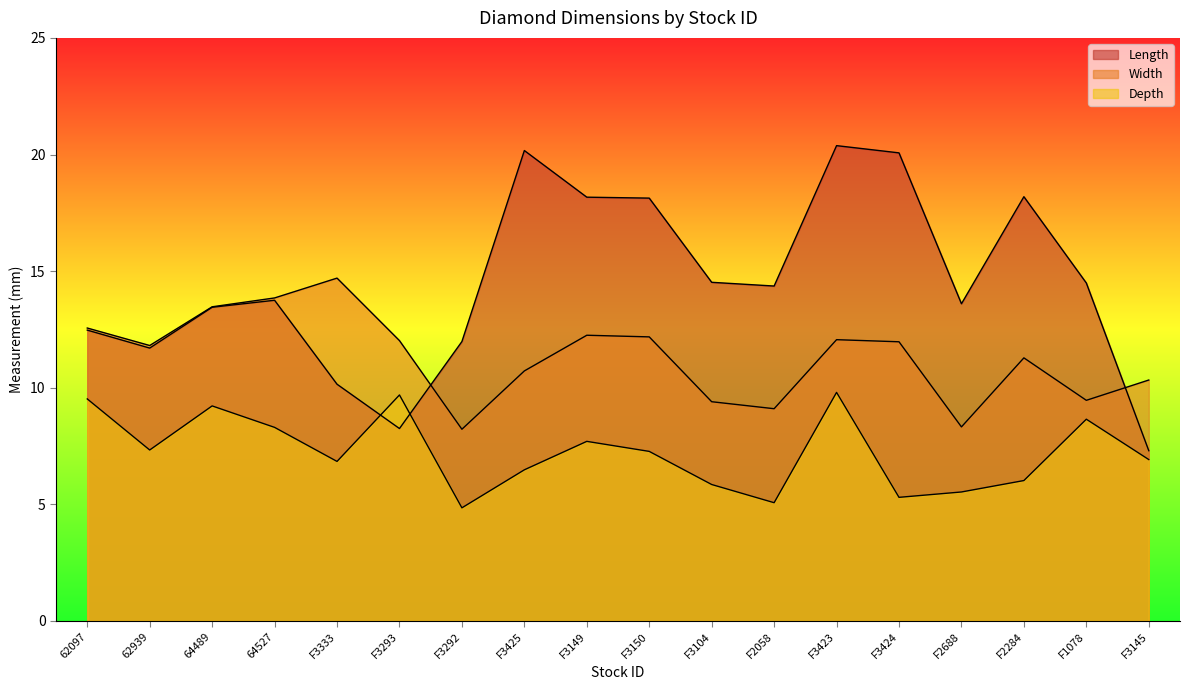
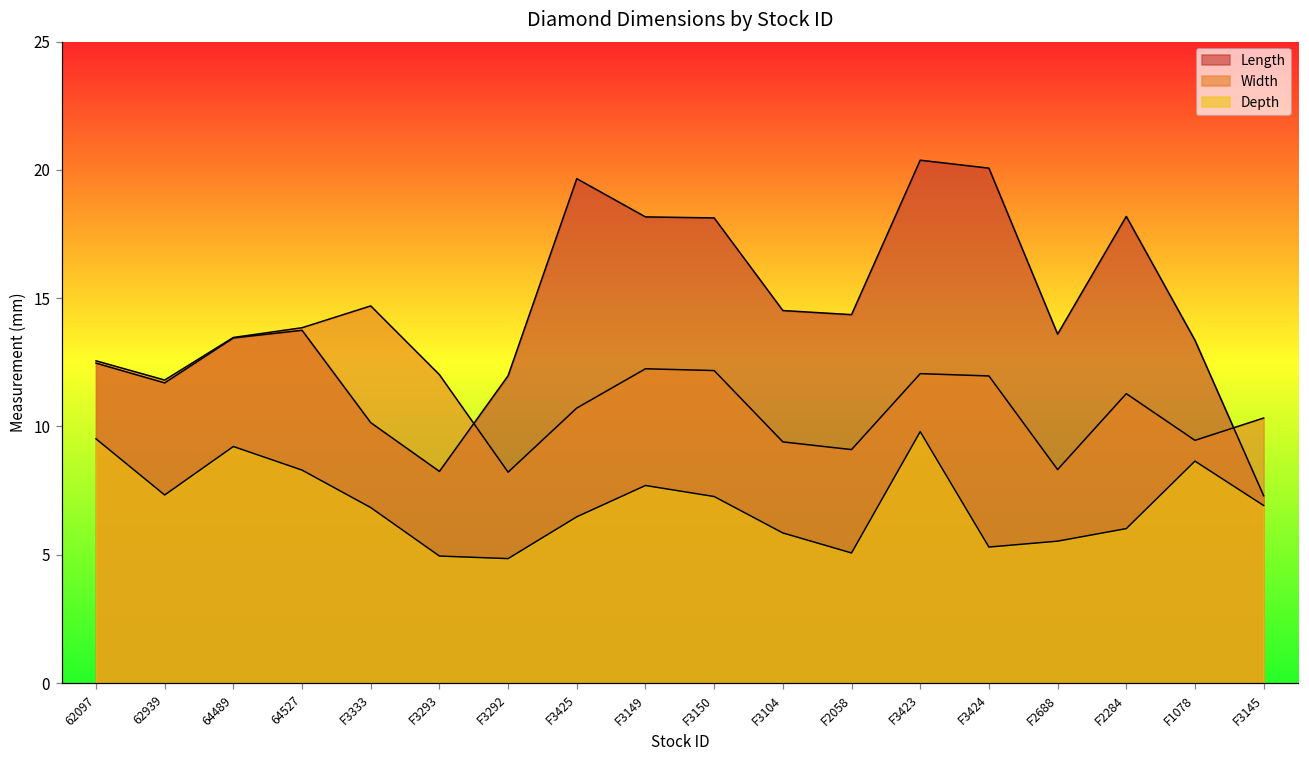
Depth, F3293: 9.7 -> 5.0
Length, F3425: 20.2 -> 19.7
Length, F1078: 14.5 -> 13.4
